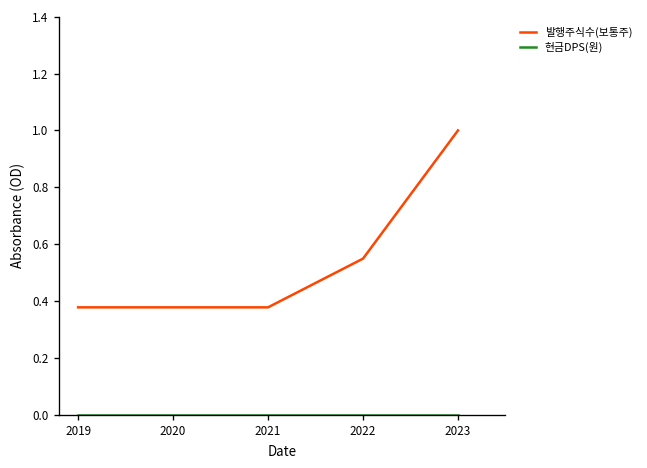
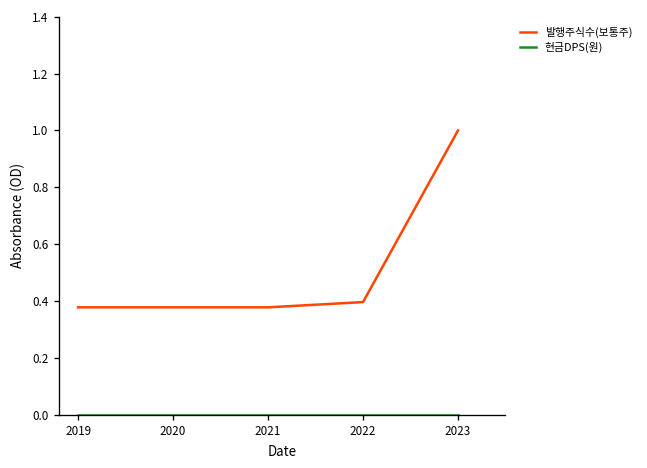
발행주식수(보통주), 2022: 0.55 -> 0.40
